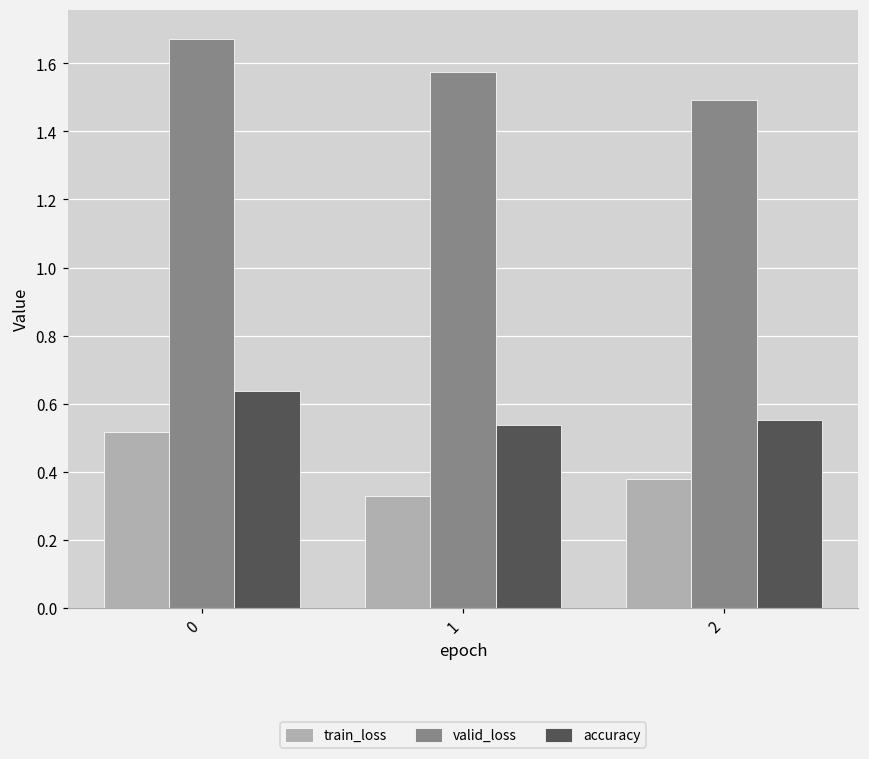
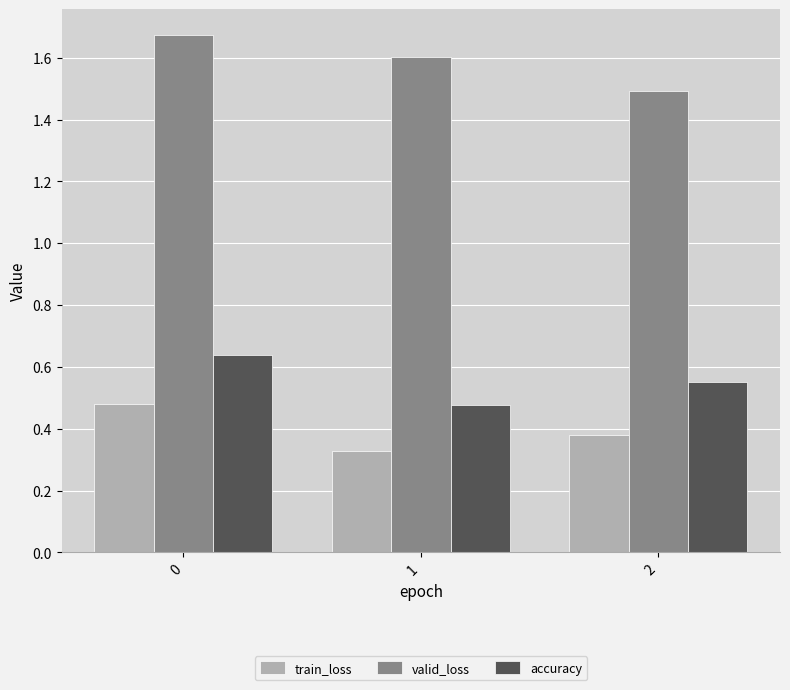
train_loss, 0: 0.52 -> 0.48
valid_loss, 1: 1.58 -> 1.60
accuracy, 1: 0.54 -> 0.48
